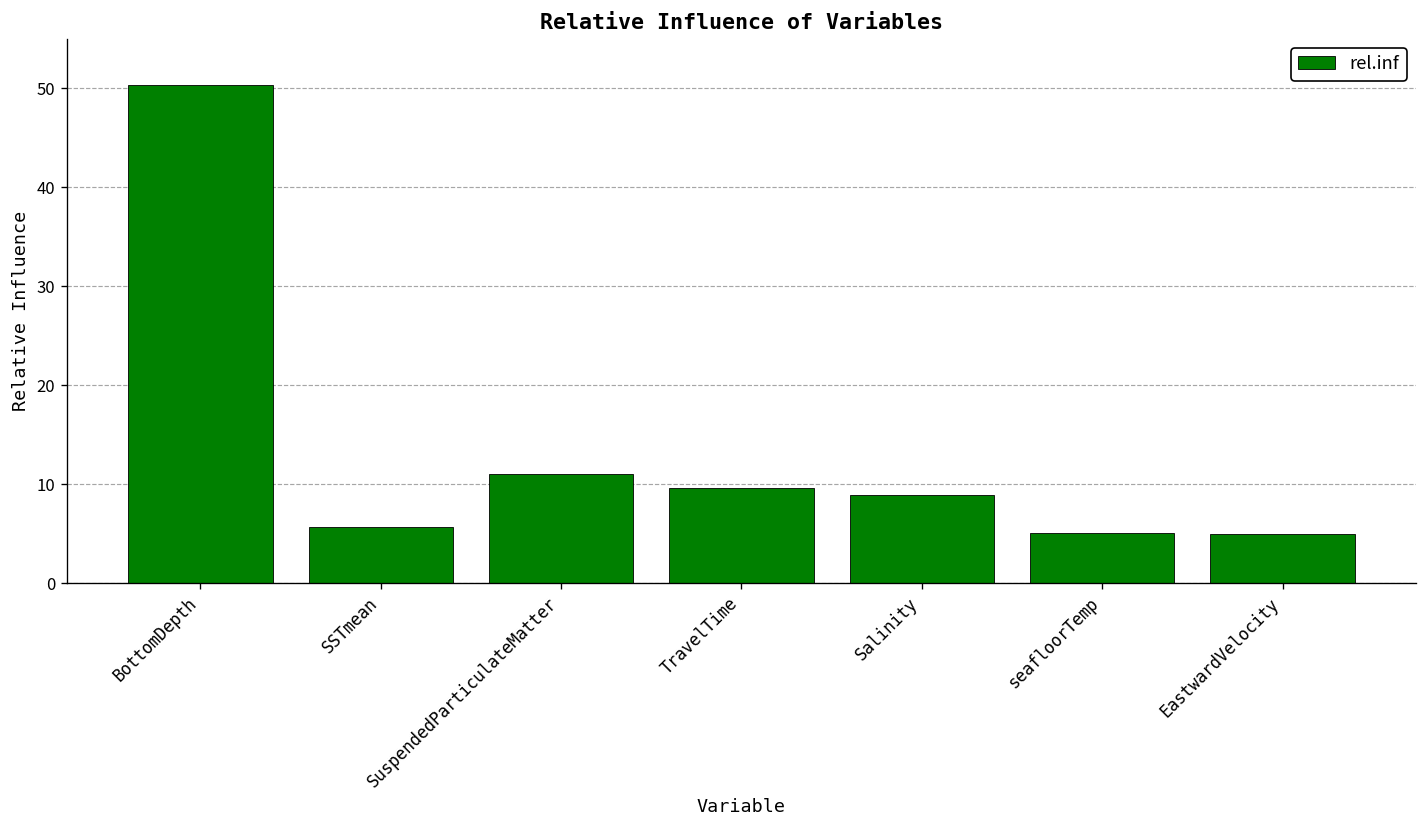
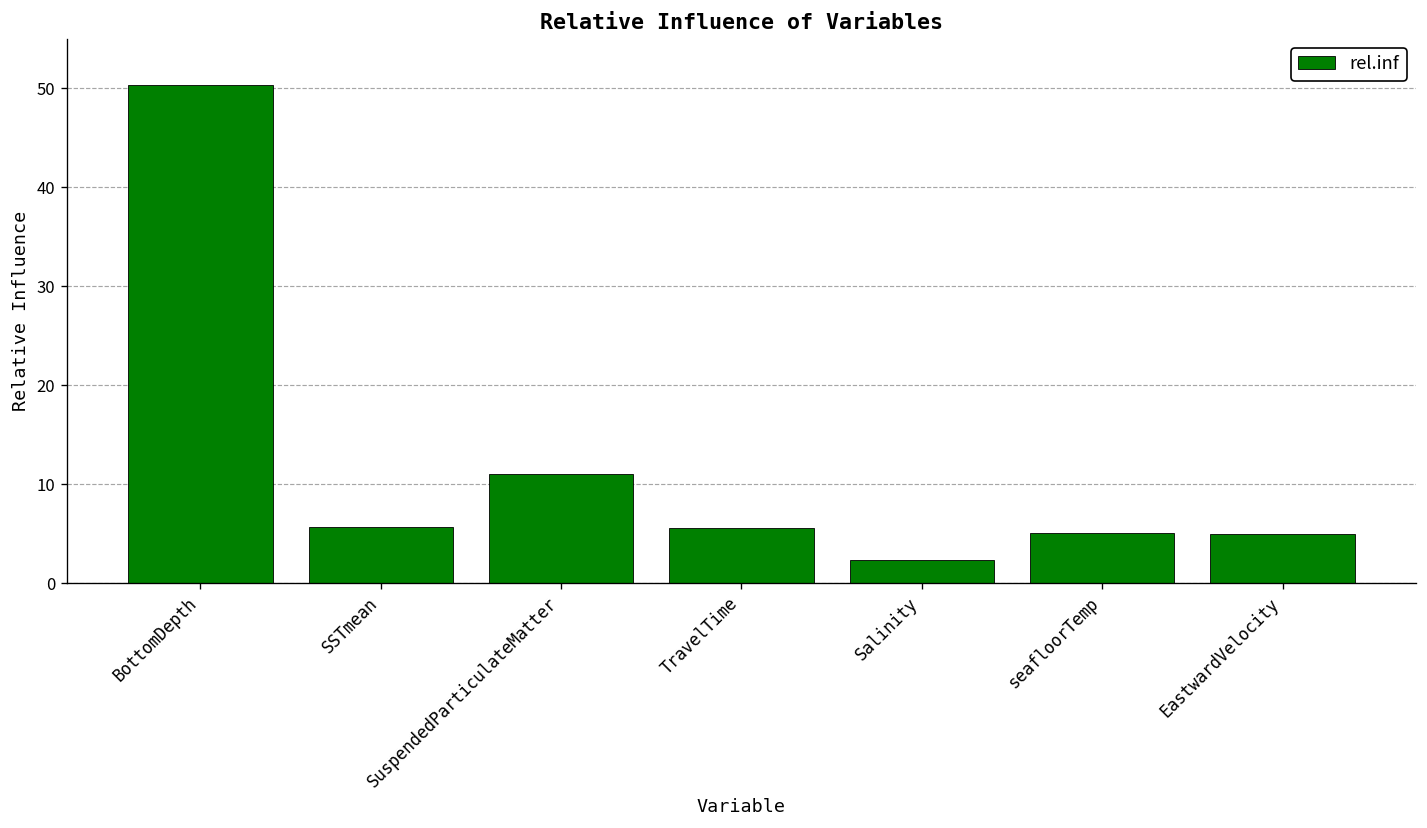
TravelTime: 10 -> 6
Salinity: 9 -> 2
